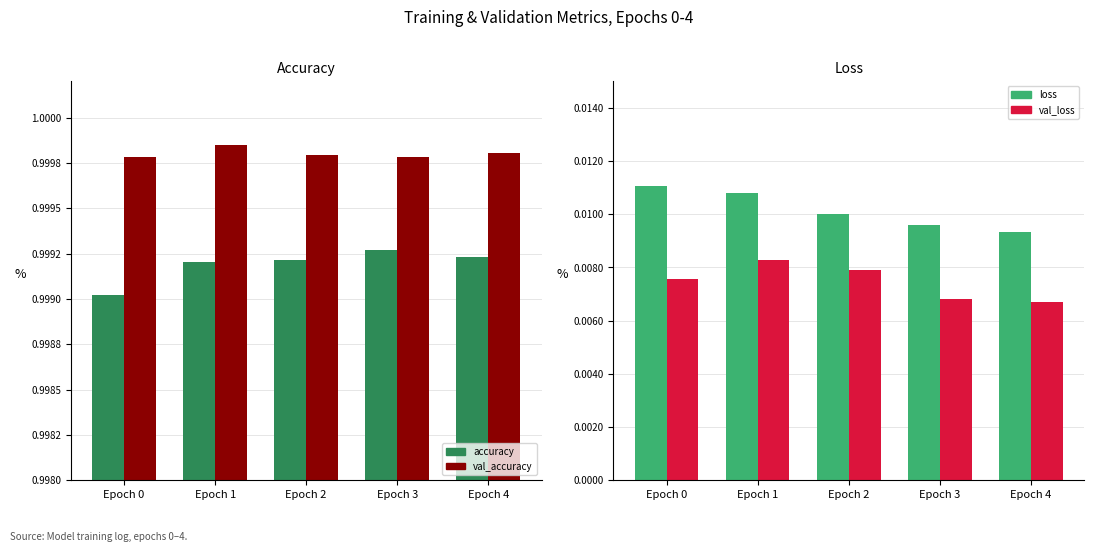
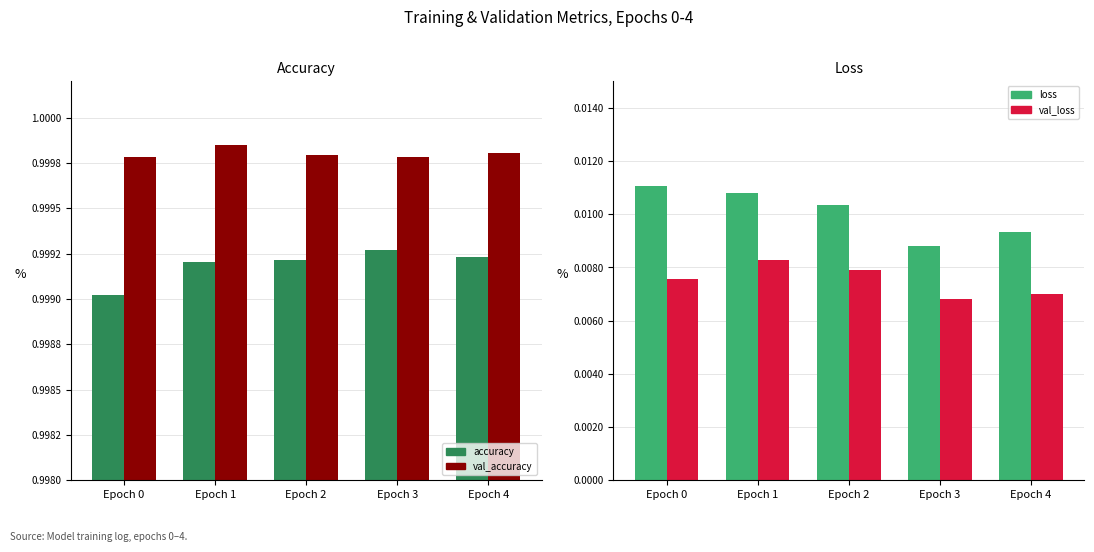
Loss, loss, Epoch 2: 0.0100 -> 0.0104
Loss, loss, Epoch 3: 0.0096 -> 0.0088
Loss, val_loss, Epoch 4: 0.0067 -> 0.0070
